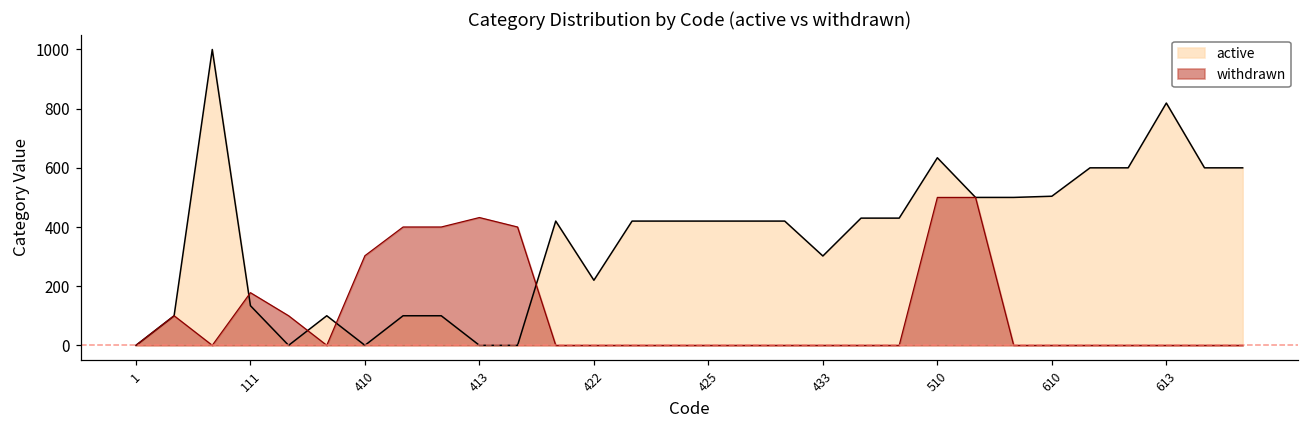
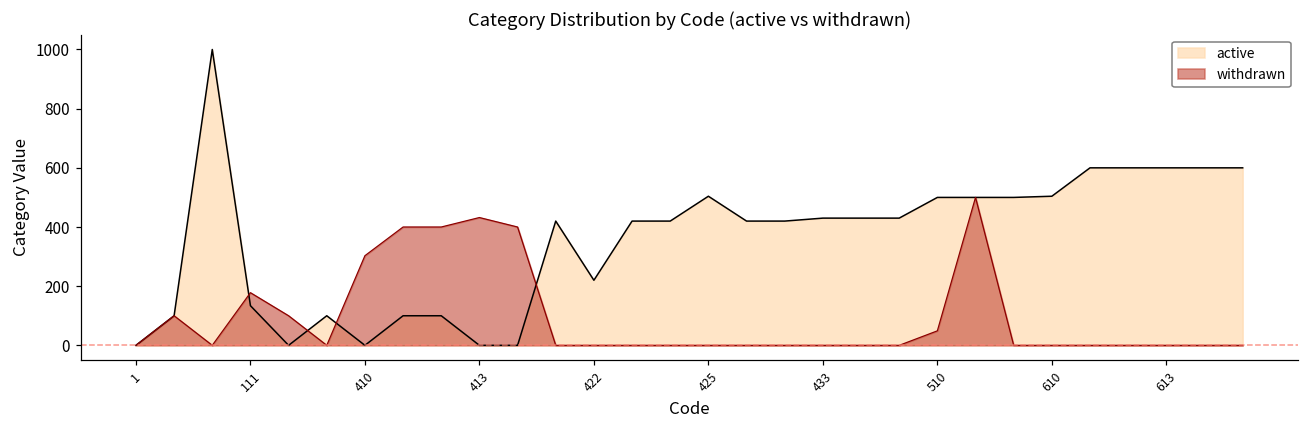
active, 425: 420 -> 500
active, 433: 300 -> 430
active, 510: 630 -> 500
withdrawn, 510: 500 -> 50
active, 613: 820 -> 600
